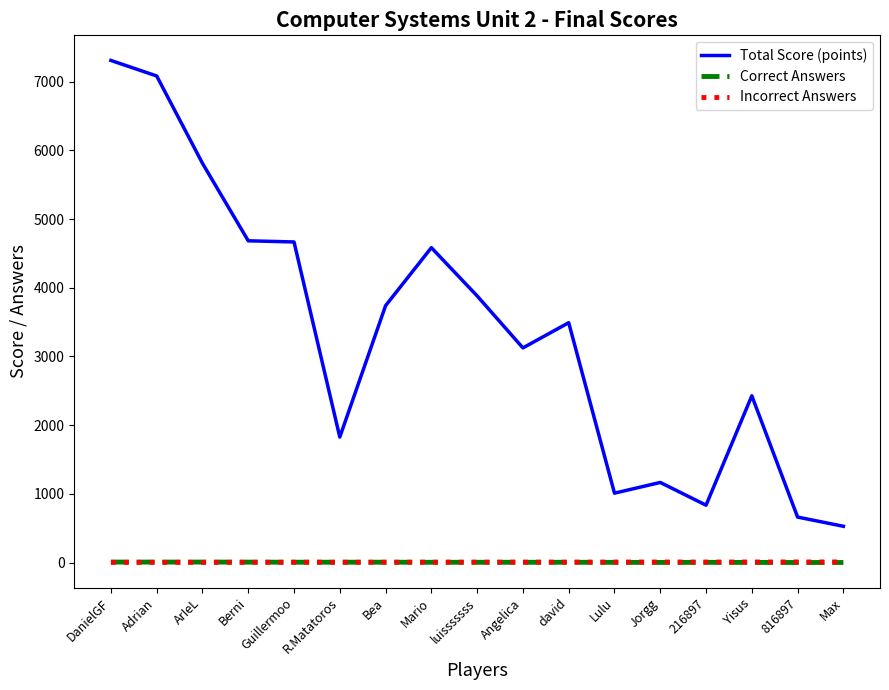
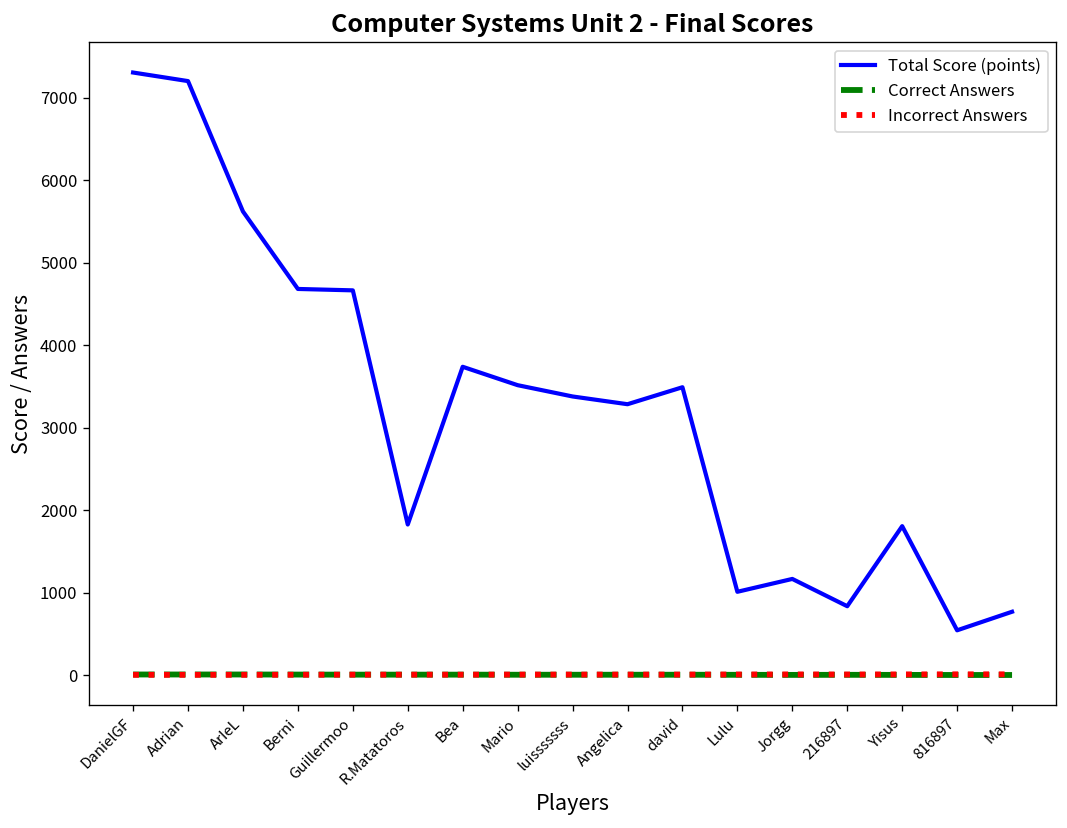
Total Score (points), Adrian: 7100 -> 7200
Total Score (points), ArIeL: 5800 -> 5600
Total Score (points), Mario: 4600 -> 3500
Total Score (points), luisssssss: 3900 -> 3400
Total Score (points), Angelica: 3100 -> 3300
Total Score (points), Yisus: 2400 -> 1800
Total Score (points), 816897: 700 -> 500
Total Score (points), Max: 500 -> 800
